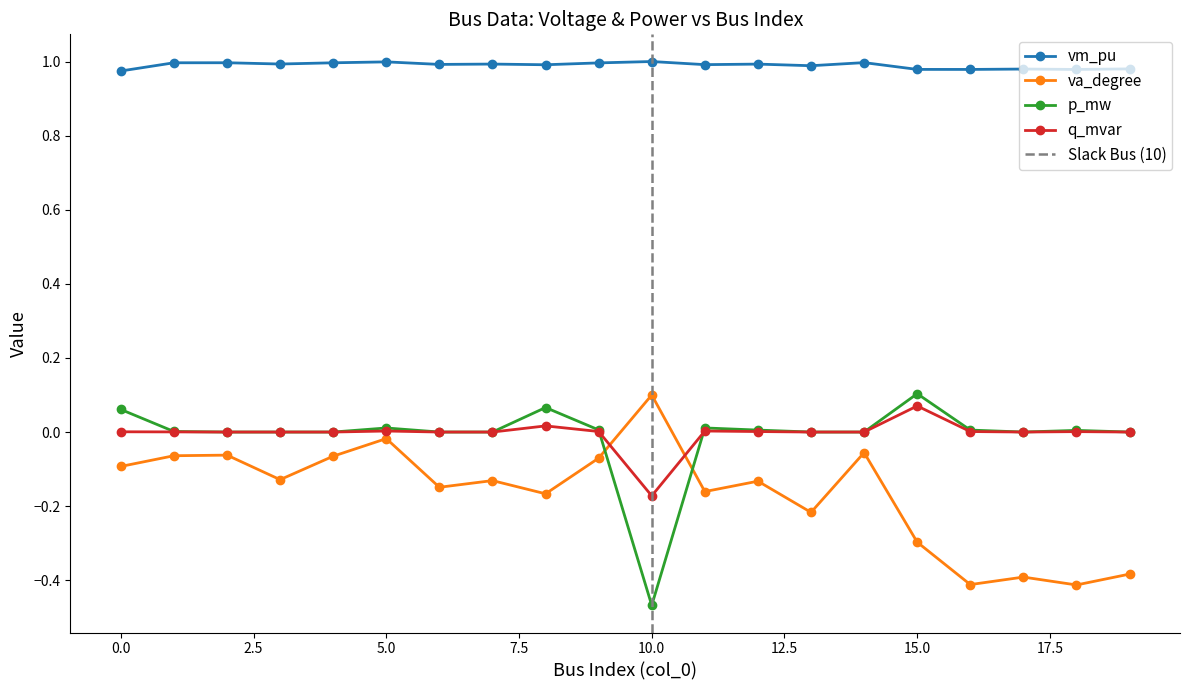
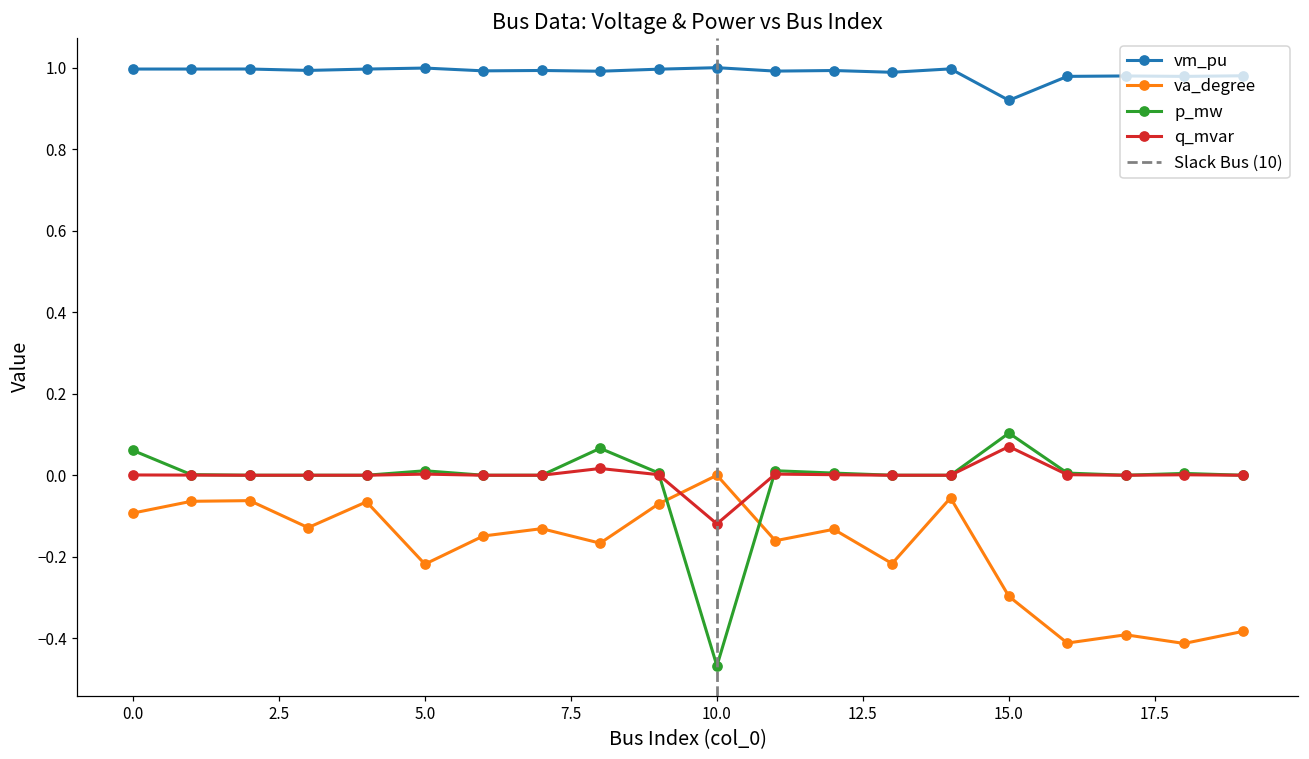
vm_pu, 0.0: 0.97 -> 1.00
va_degree, 5.0: -0.02 -> -0.22
va_degree, 10.0: 0.1 -> 0.0
q_mvar, 10.0: -0.17 -> -0.12
vm_pu, 15.0: 0.98 -> 0.92
